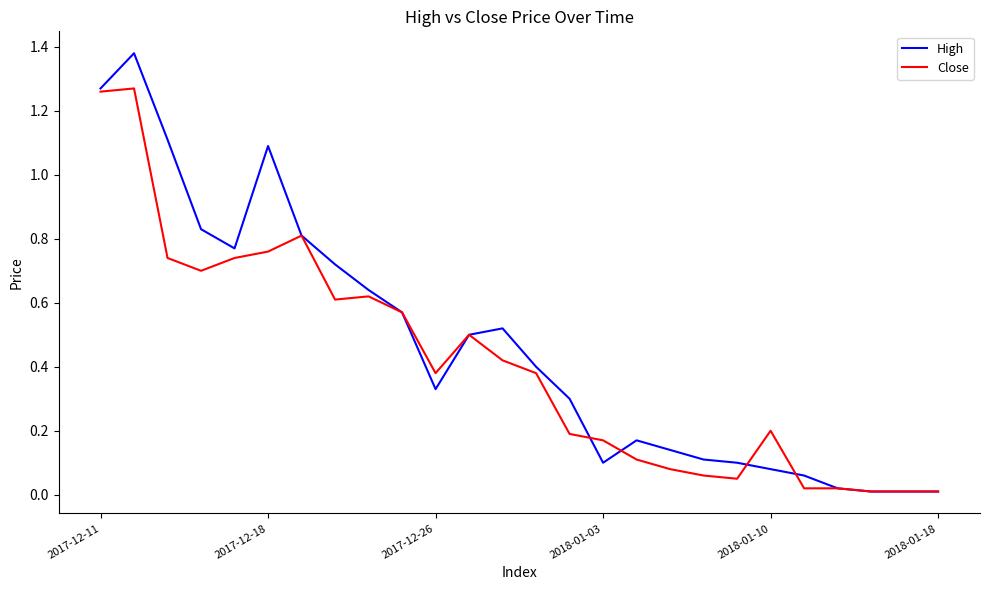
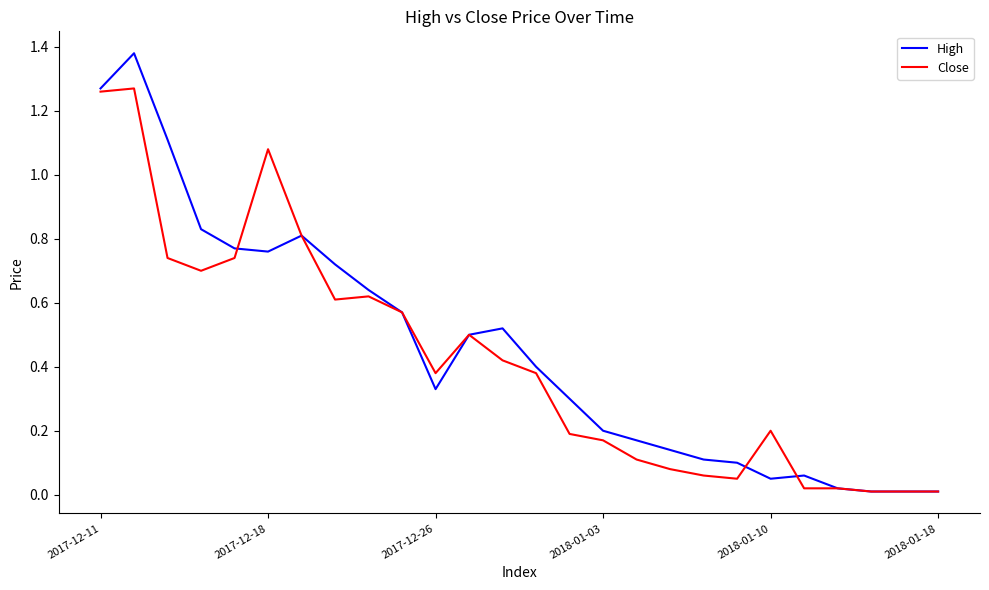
High, 2017-12-18: 1.09 -> 0.76
Close, 2017-12-18: 0.76 -> 1.08
High, 2018-01-03: 0.1 -> 0.2
High, 2018-01-10: 0.08 -> 0.05
